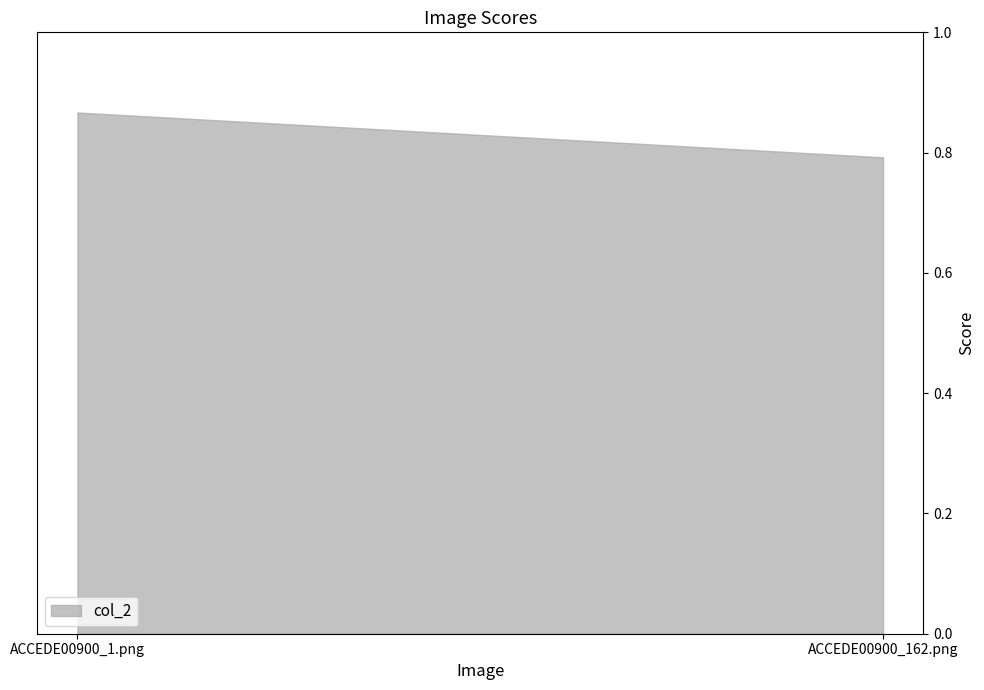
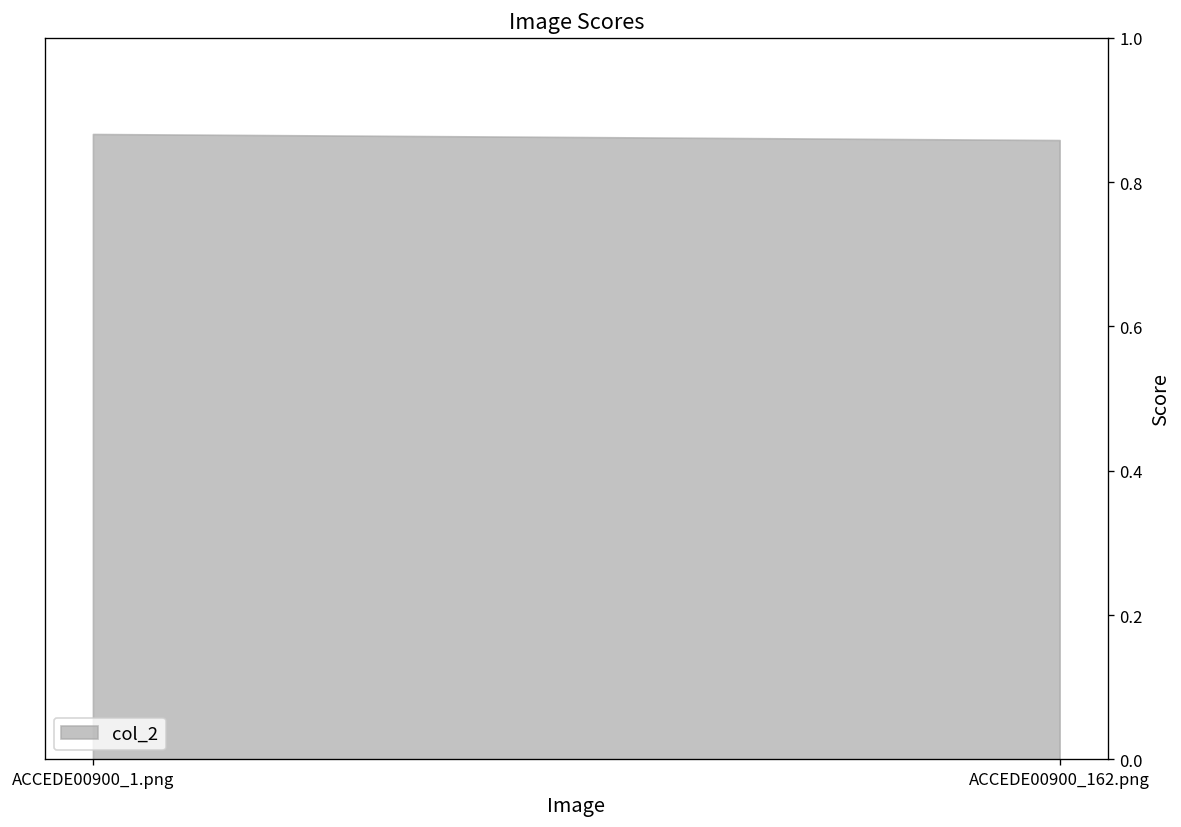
ACCEDE00900_162.png: 0.79 -> 0.86
